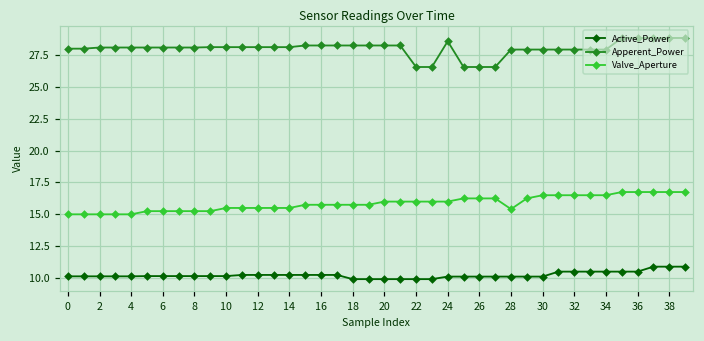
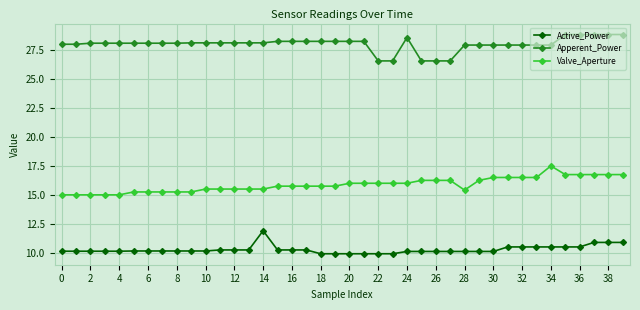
Active_Power, 14: 10.2 -> 11.9
Valve_Aperture, 34: 16.5 -> 17.5
